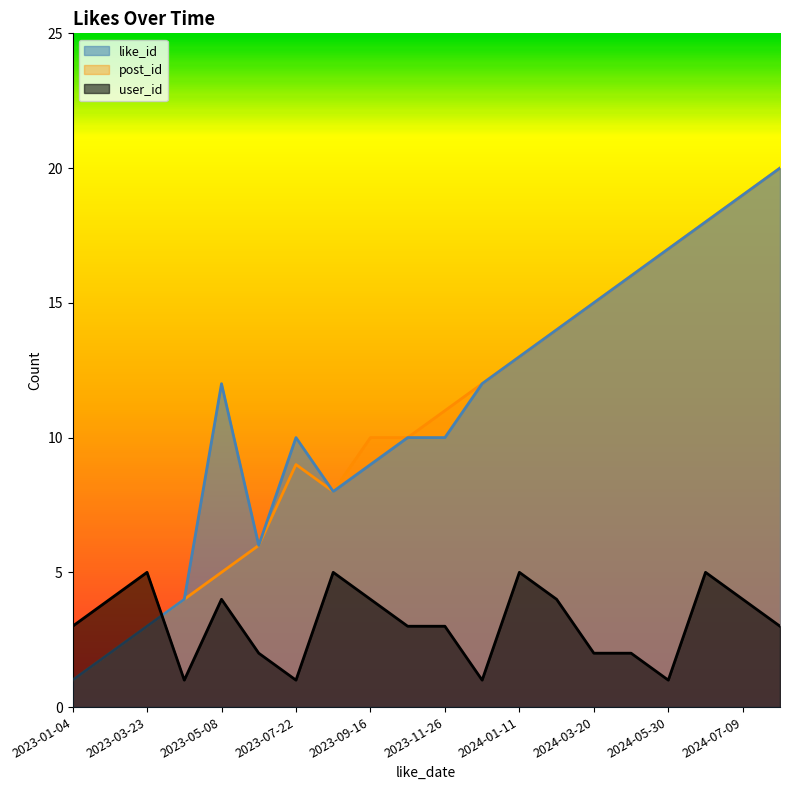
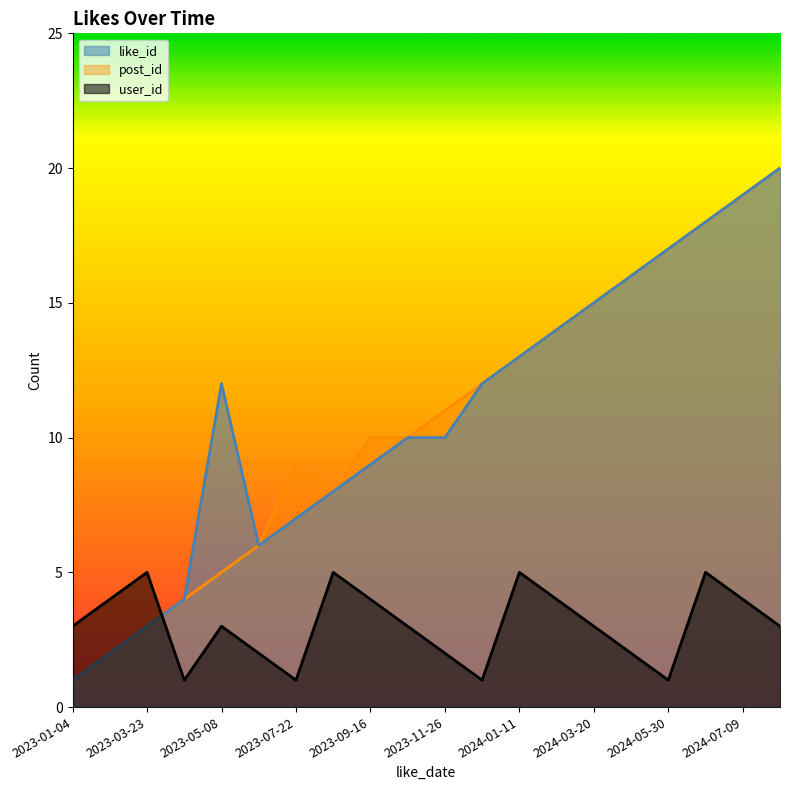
user_id, 2023-05-08: 4 -> 3
like_id, 2023-07-22: 10 -> 7
user_id, 2023-11-26: 3 -> 2
user_id, 2024-03-20: 2 -> 3
